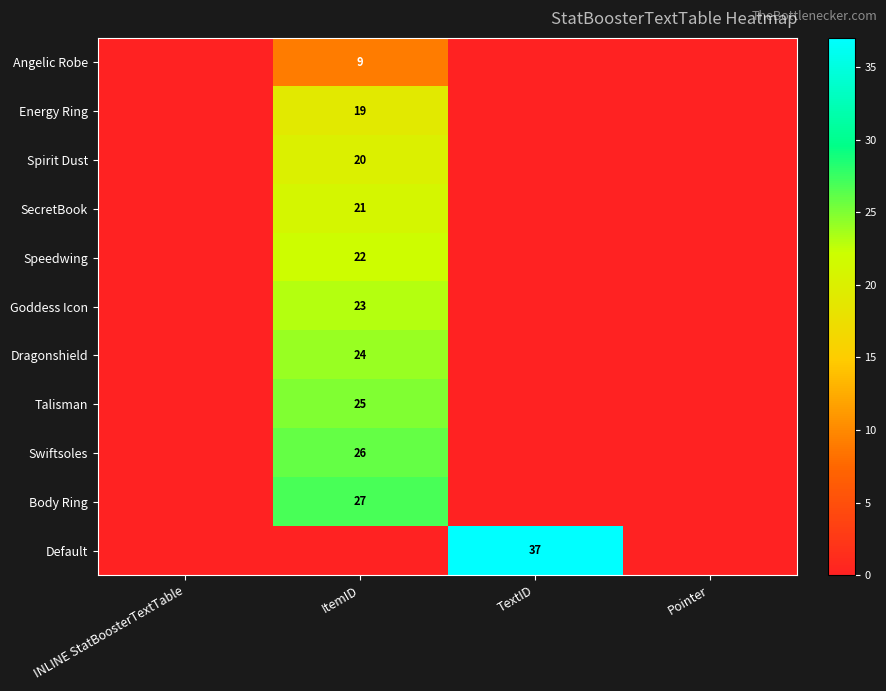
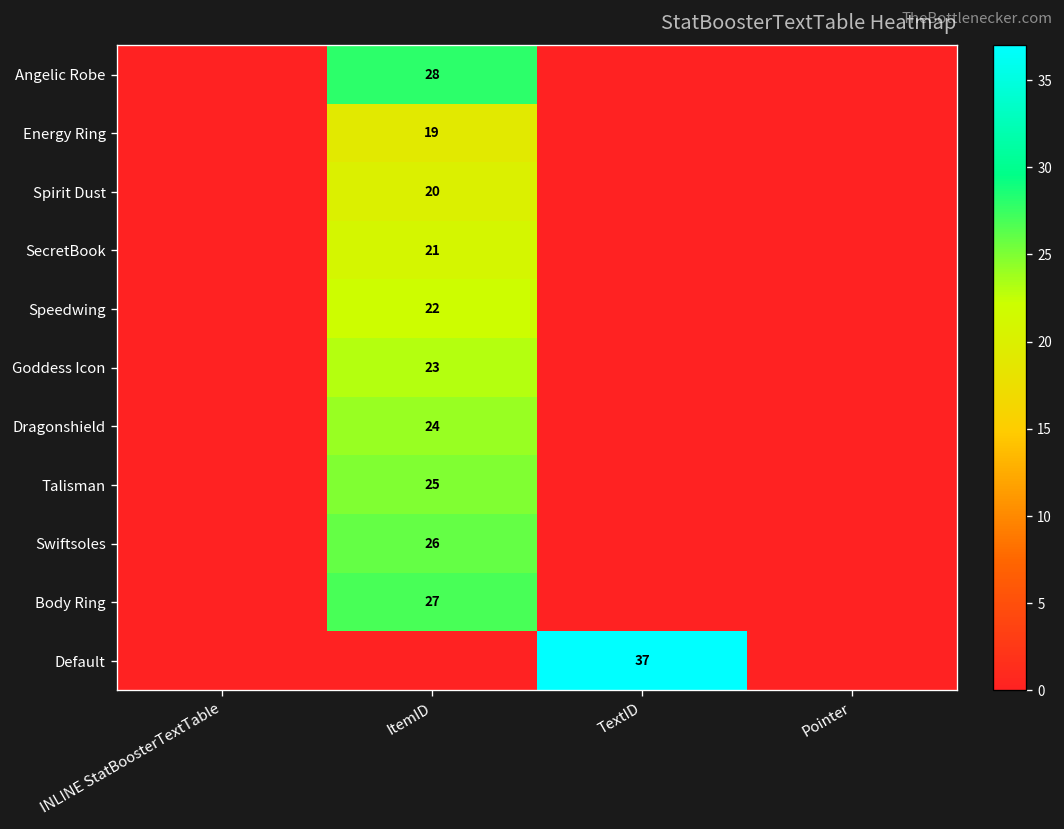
Angelic Robe, ItemID: 9 -> 28
